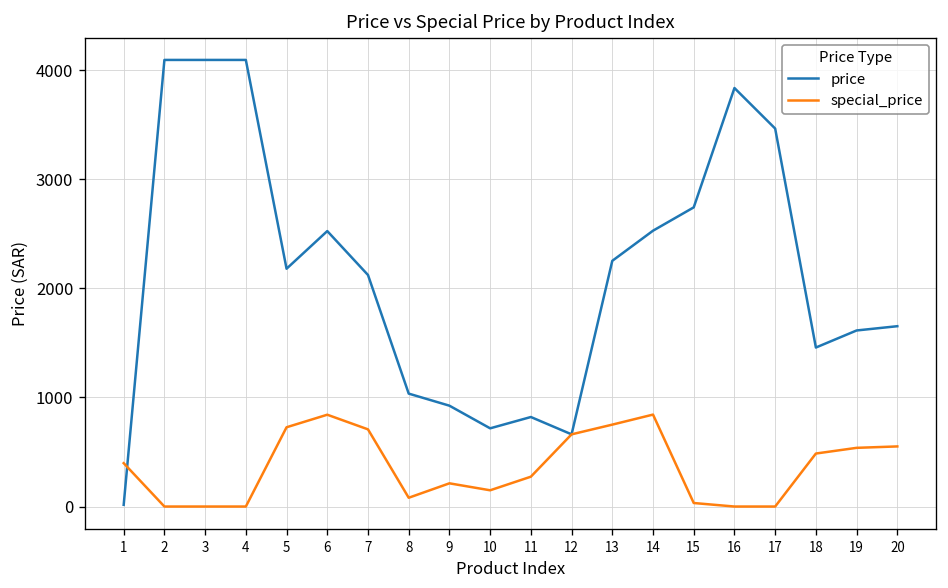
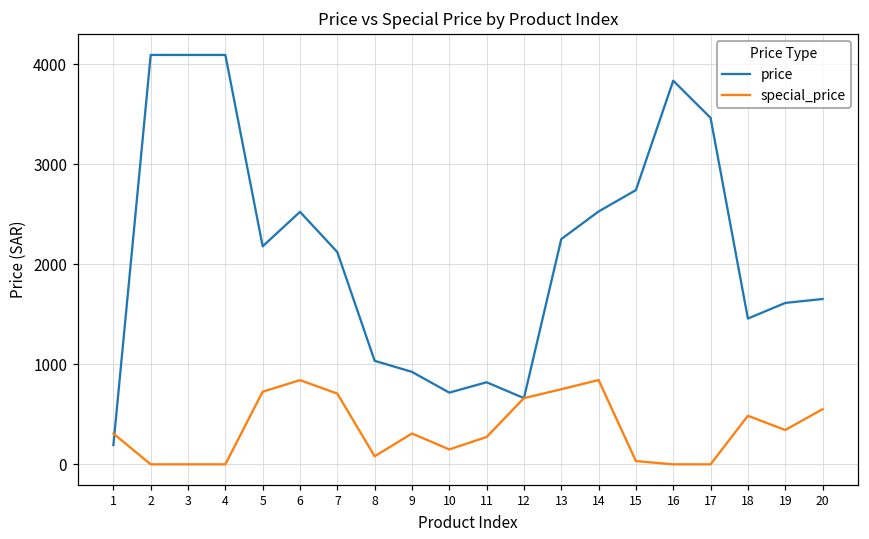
price, 1: 0 -> 200
special_price, 1: 400 -> 300
special_price, 9: 200 -> 300
special_price, 19: 500 -> 300
